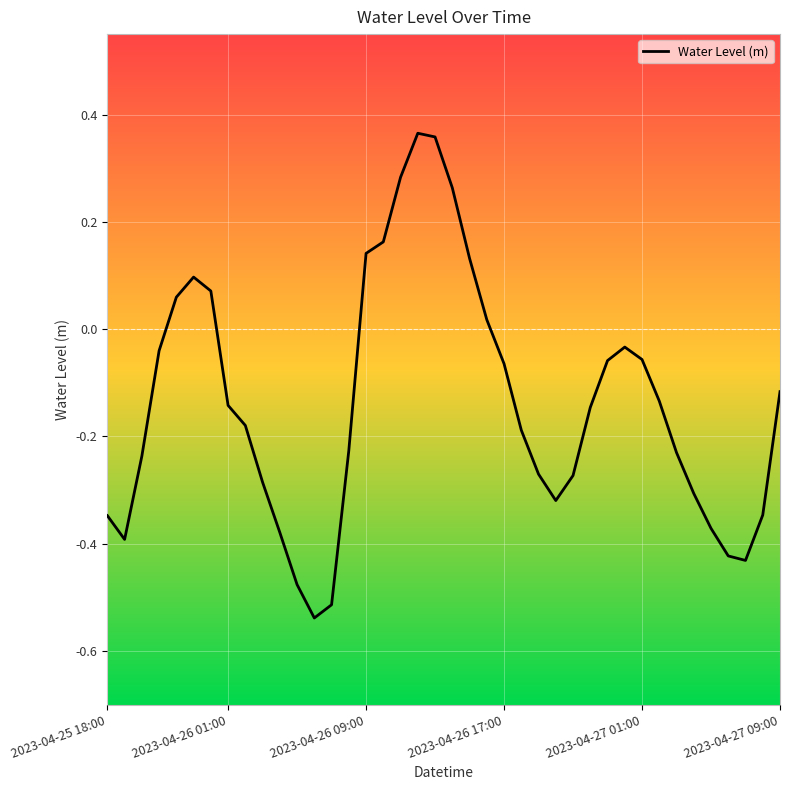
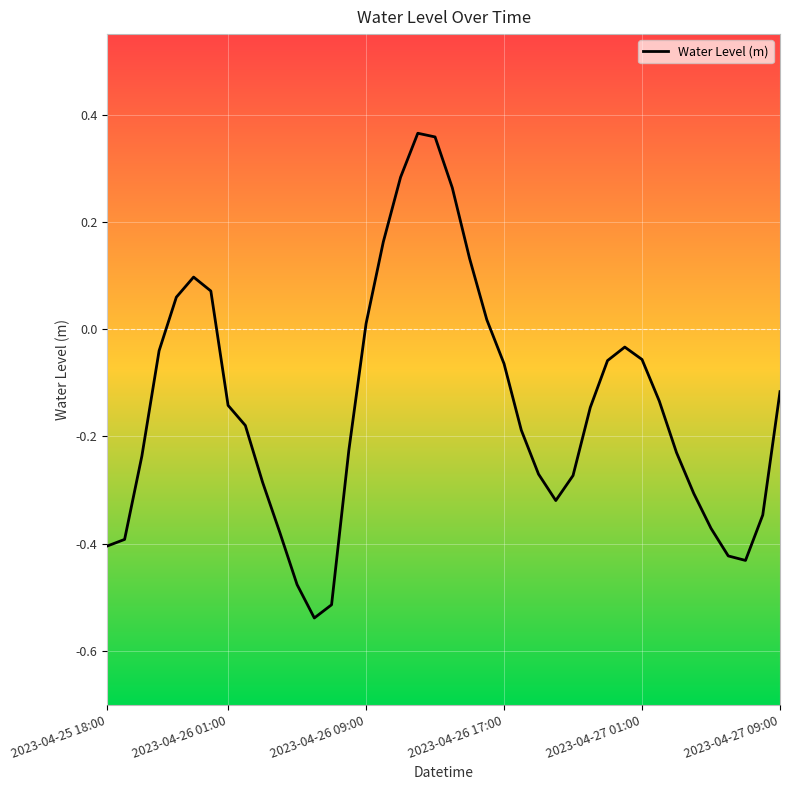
2023-04-25 18:00: -0.35 -> -0.40
2023-04-26 09:00: 0.14 -> 0.01
